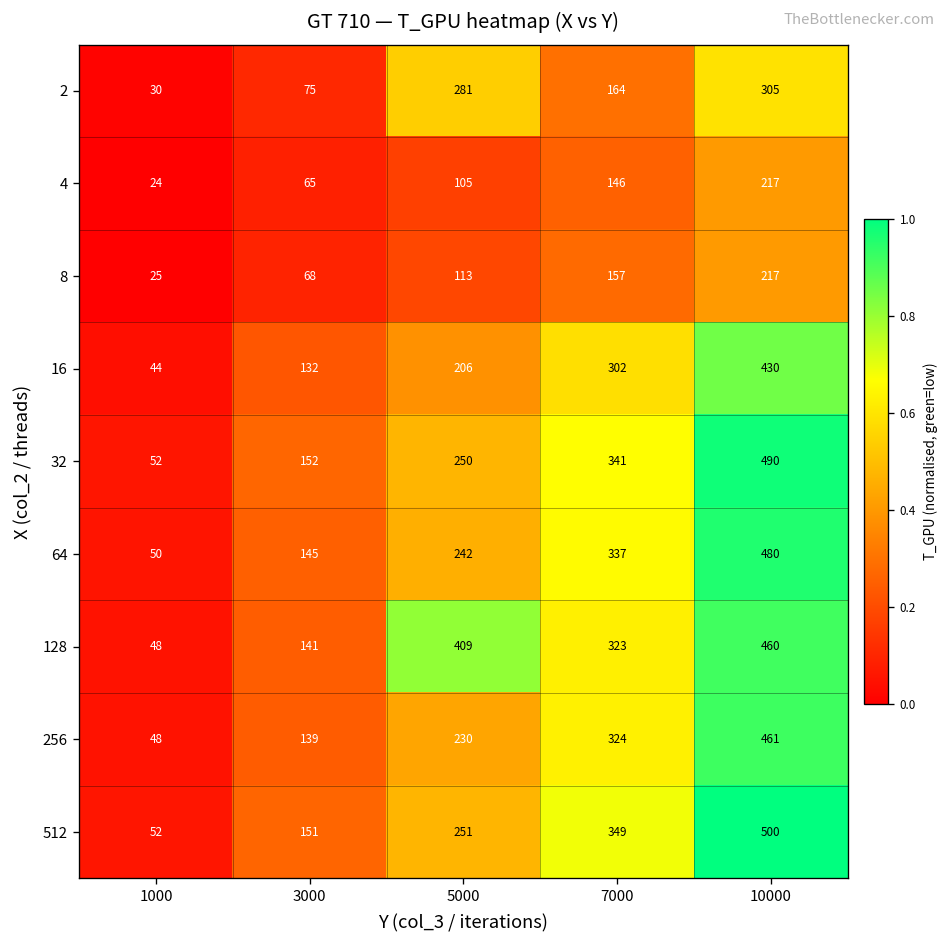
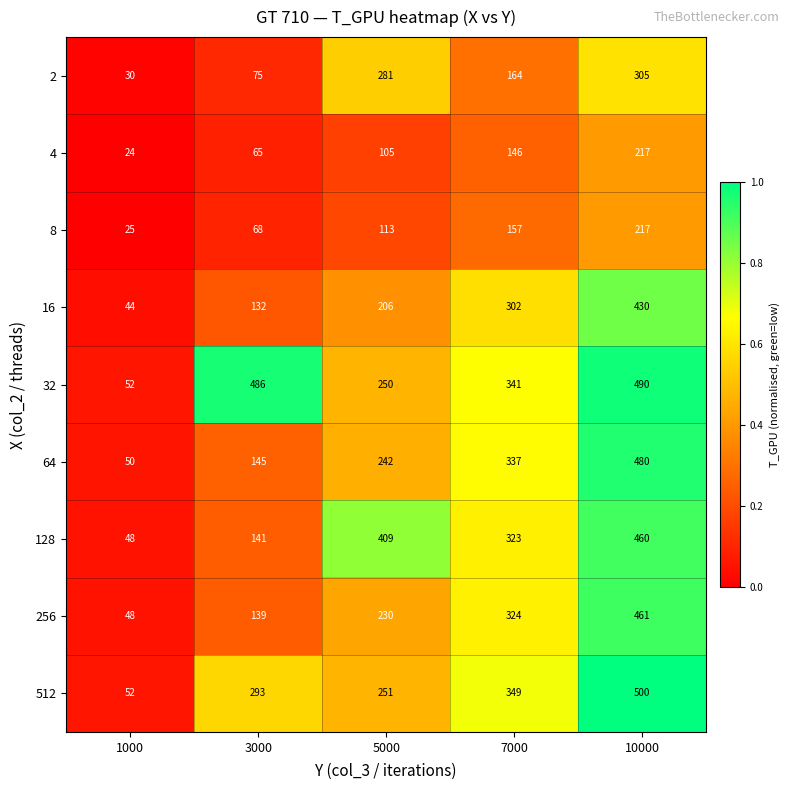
32, 3000: 152 -> 486
512, 3000: 151 -> 293
